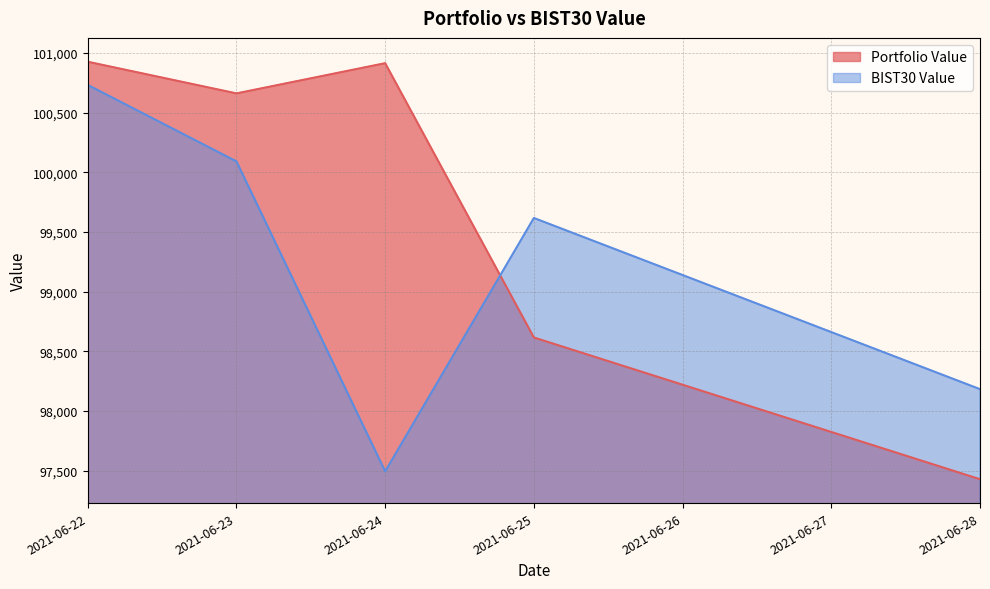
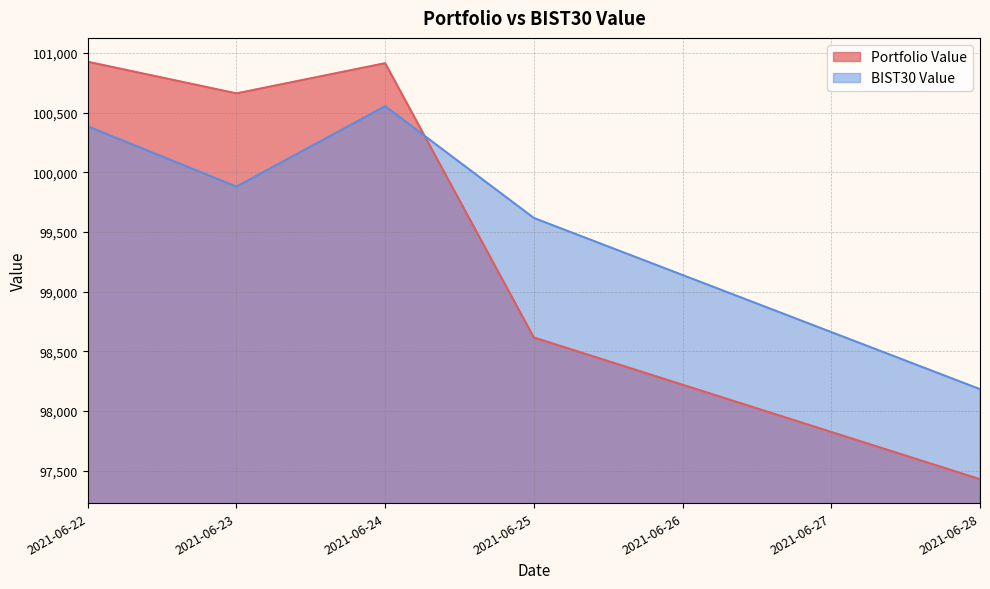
BIST30 Value, 2021-06-22: 100,730 -> 100,390
BIST30 Value, 2021-06-23: 100,090 -> 99,880
BIST30 Value, 2021-06-24: 97,500 -> 100,550
